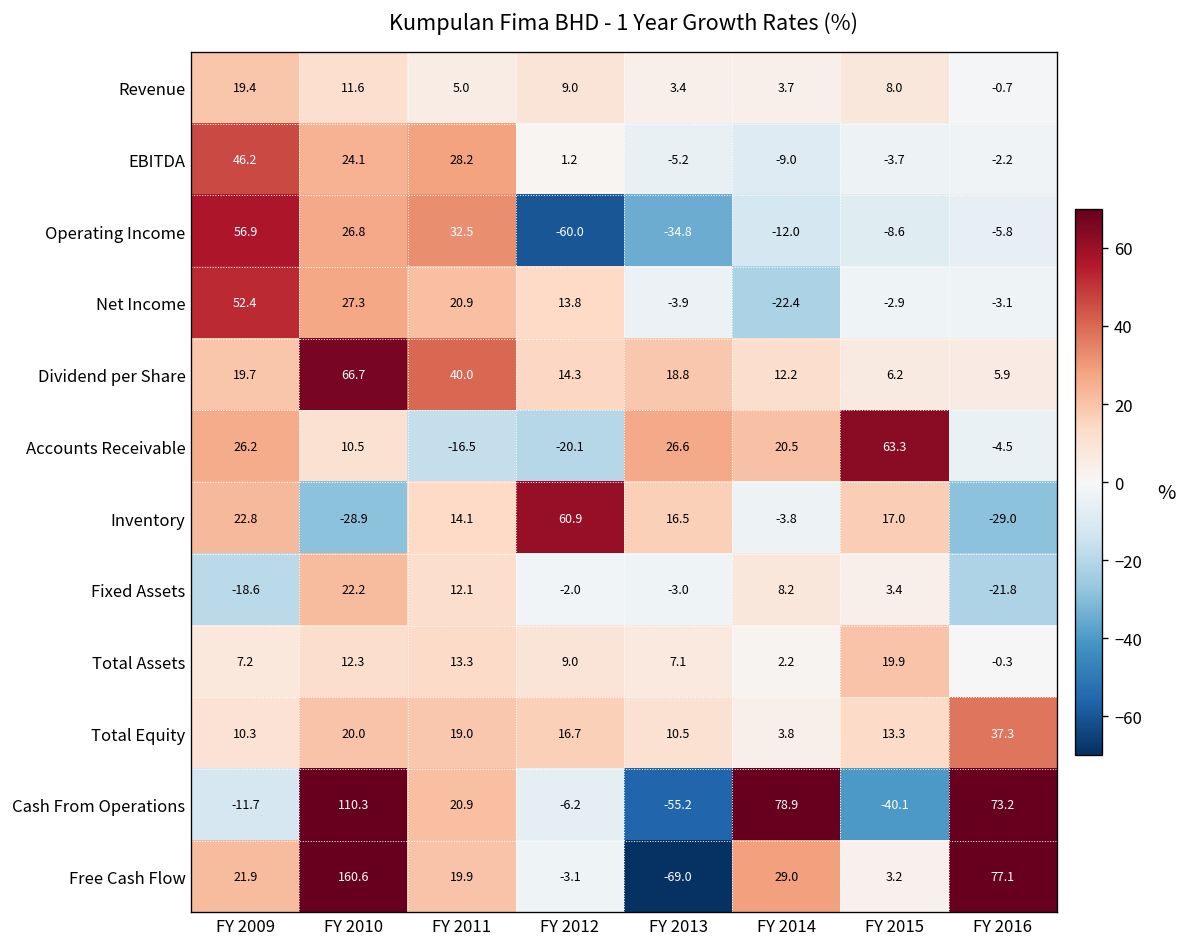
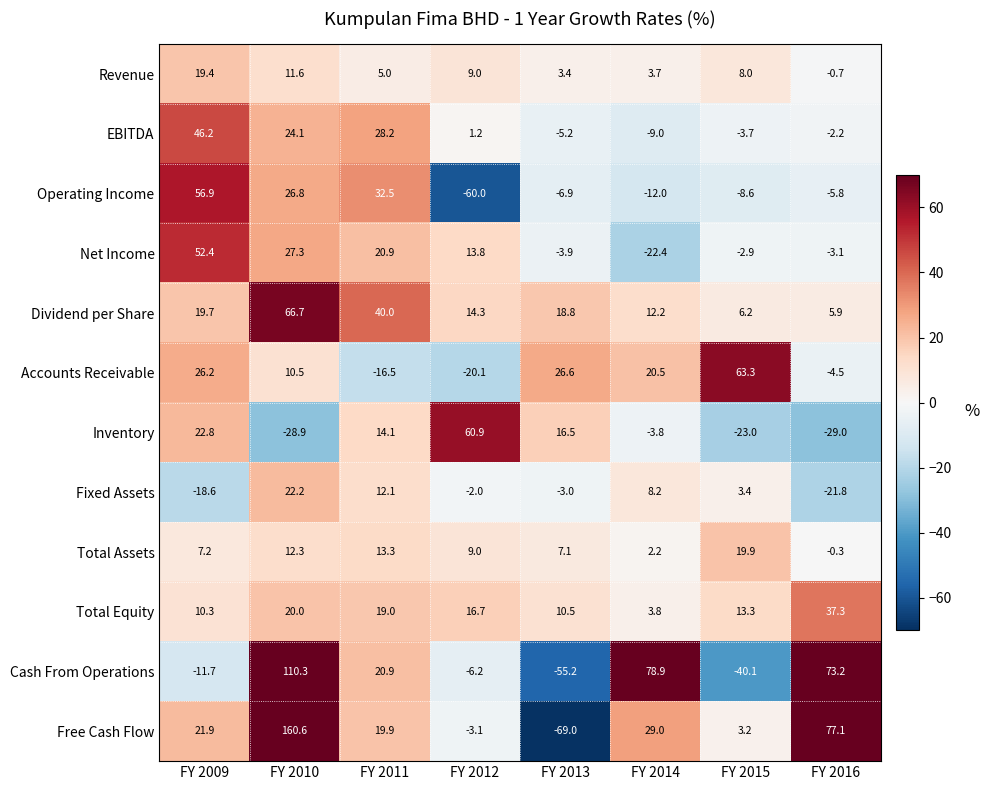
Operating Income, FY 2013: -34.8 -> -6.9
Inventory, FY 2015: 17.0 -> -23.0
